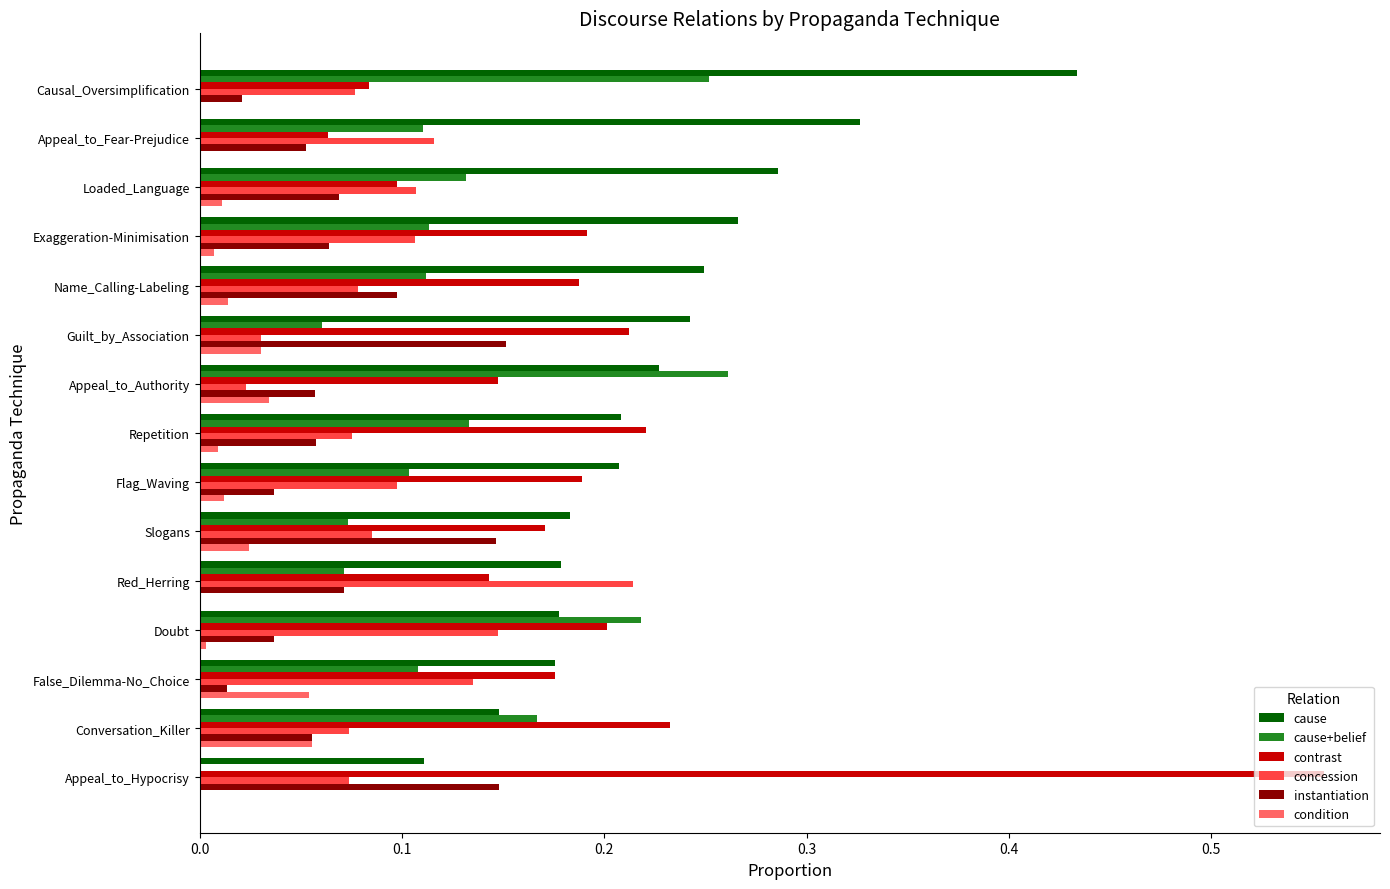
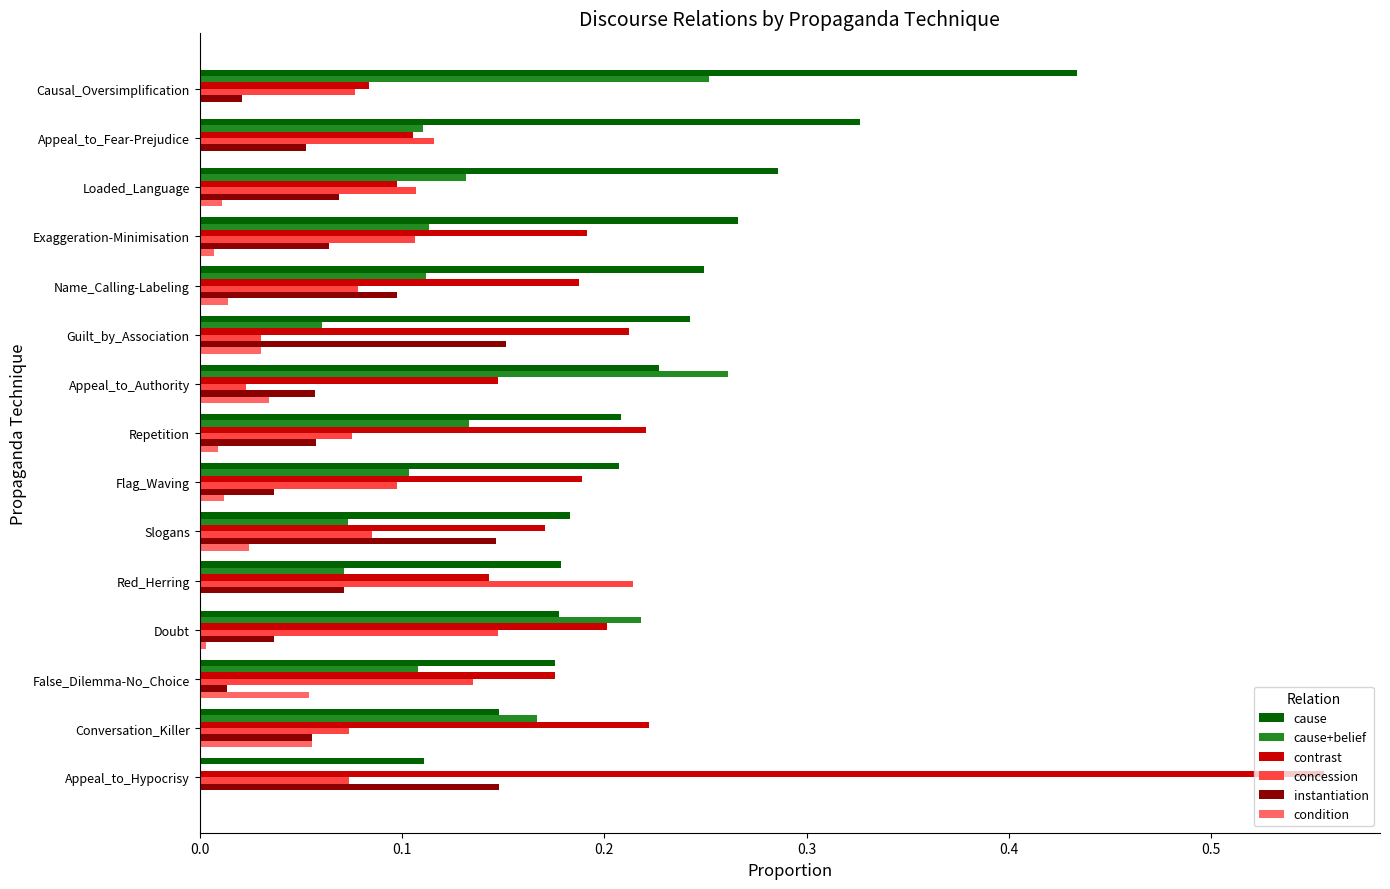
contrast, Appeal_to_Fear-Prejudice: 0.064 -> 0.105
contrast, Conversation_Killer: 0.233 -> 0.222
